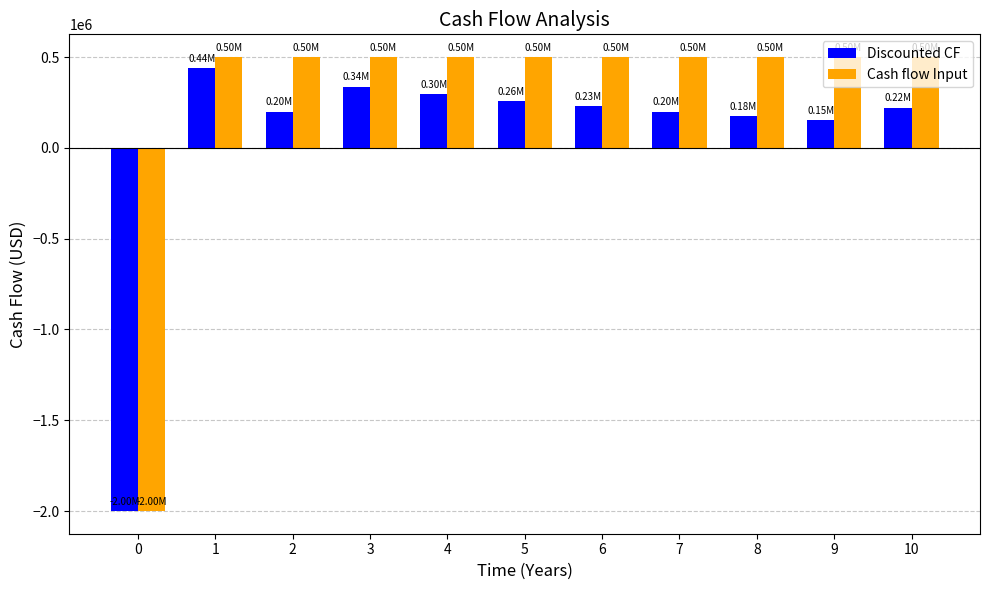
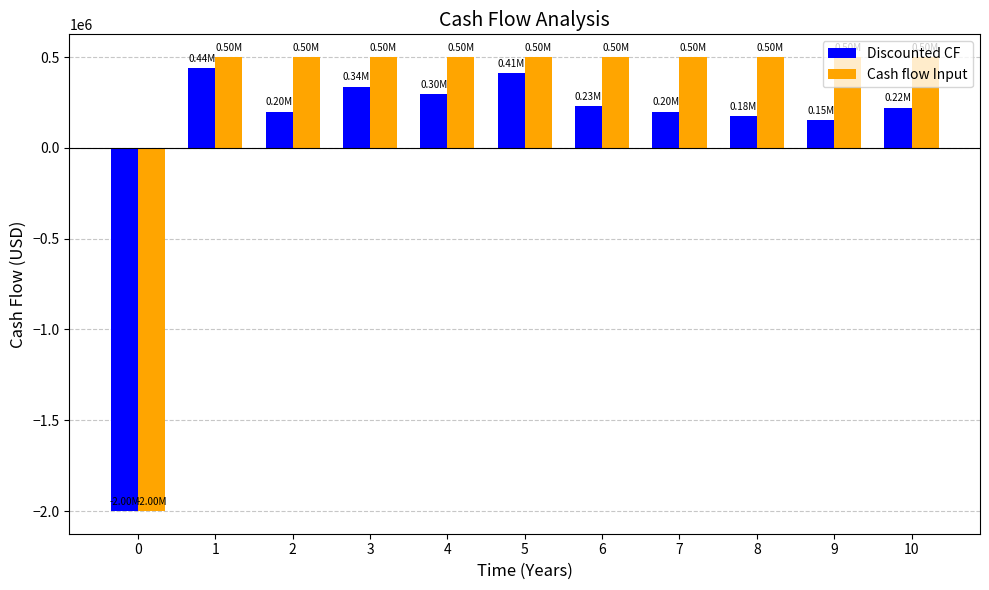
Discounted CF, 5: 0.26M -> 0.41M
